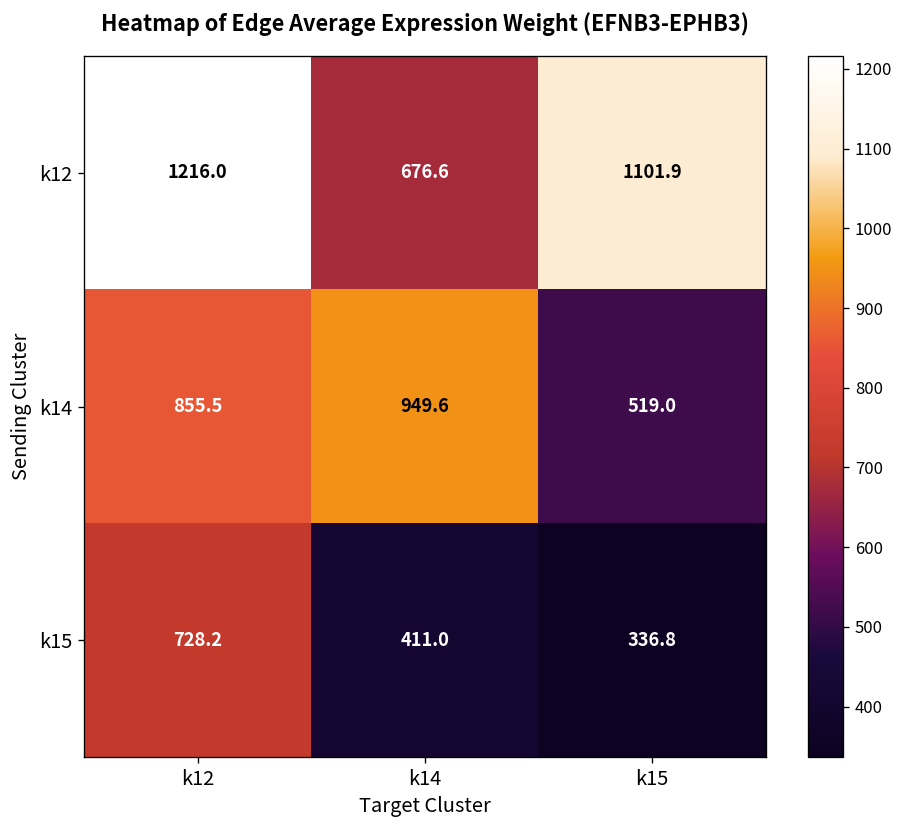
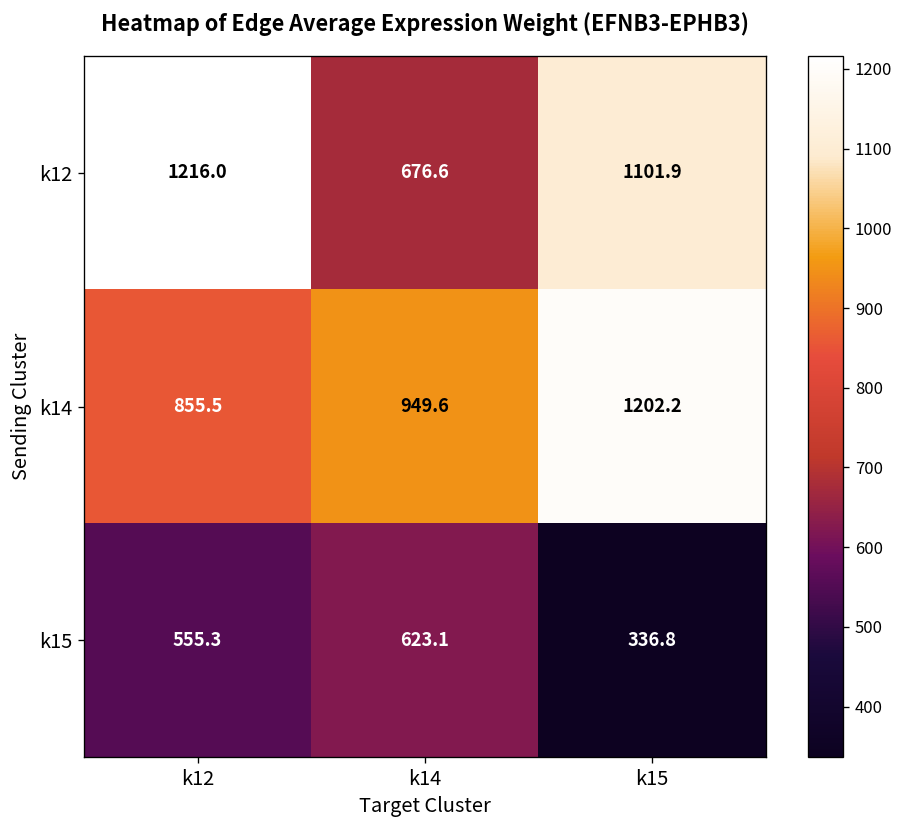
k14, k15: 519.0 -> 1202.2
k15, k12: 728.2 -> 555.3
k15, k14: 411.0 -> 623.1
